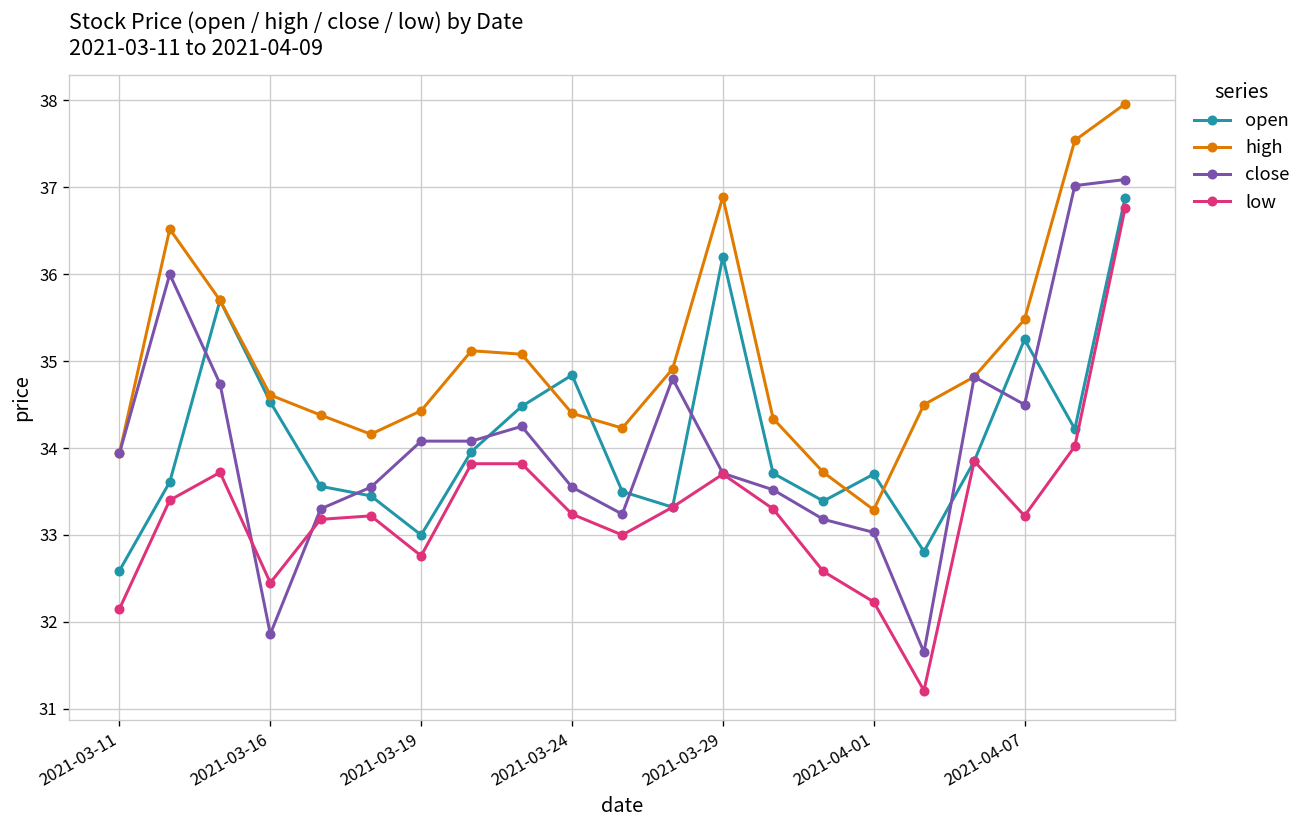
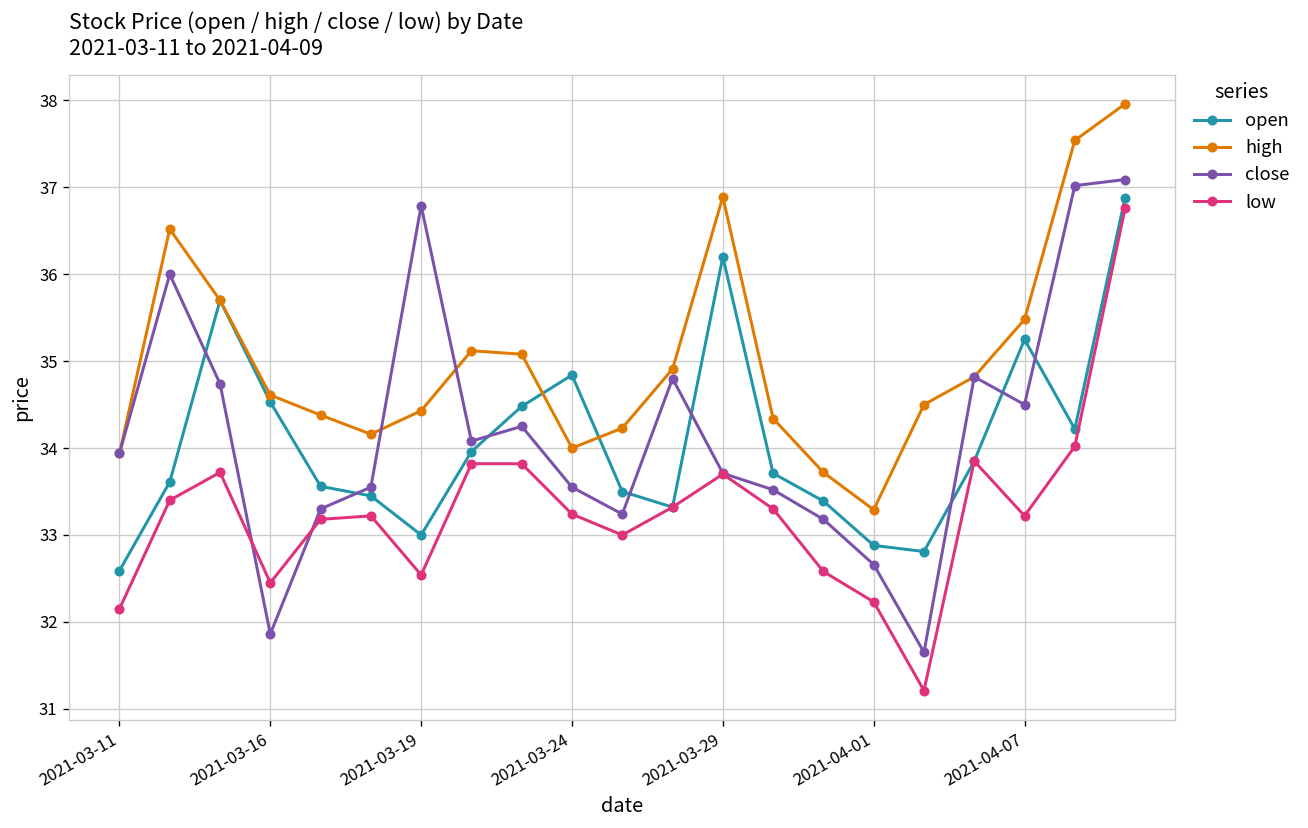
close, 2021-03-19: 34.1 -> 36.8
low, 2021-03-19: 32.8 -> 32.5
high, 2021-03-24: 34.4 -> 34.0
open, 2021-04-01: 33.7 -> 32.9
close, 2021-04-01: 33.0 -> 32.7
